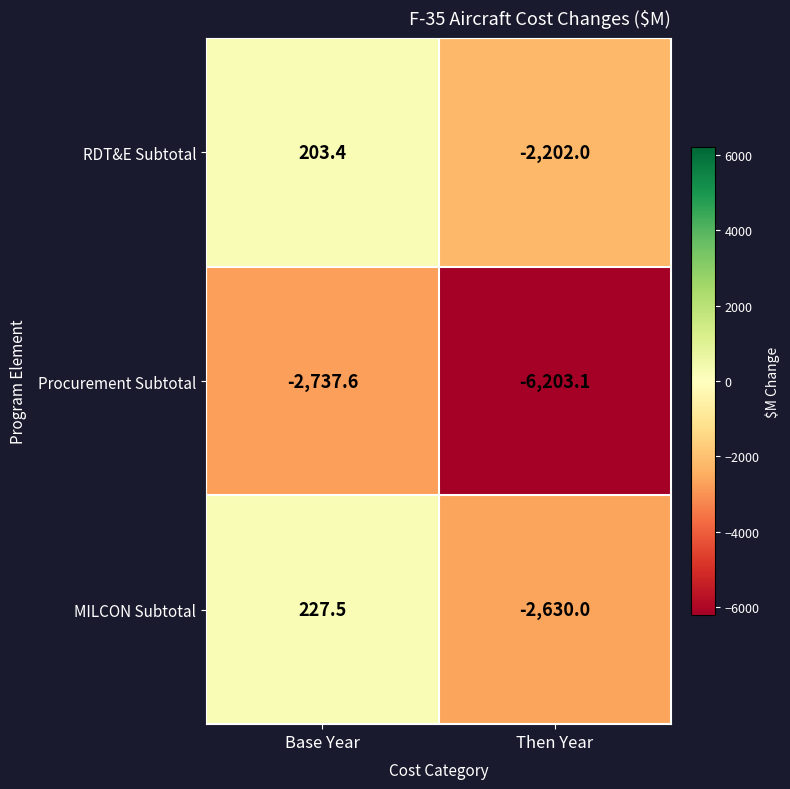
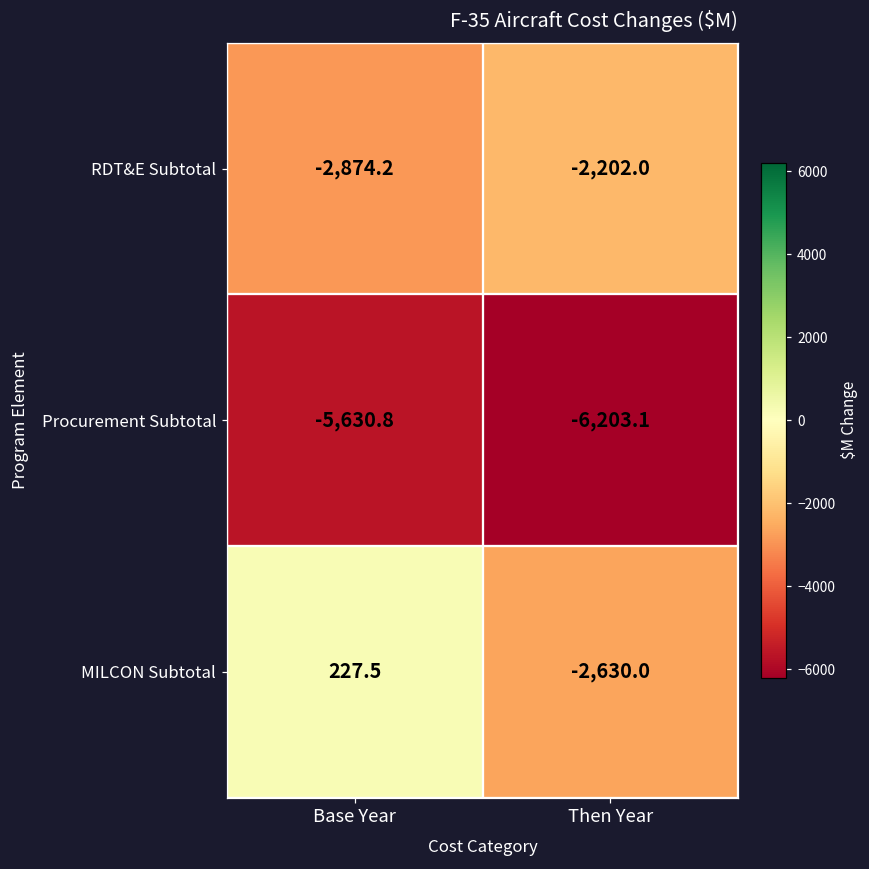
RDT&E Subtotal, Base Year: 203.4 -> -2,874.2
Procurement Subtotal, Base Year: -2,737.6 -> -5,630.8
